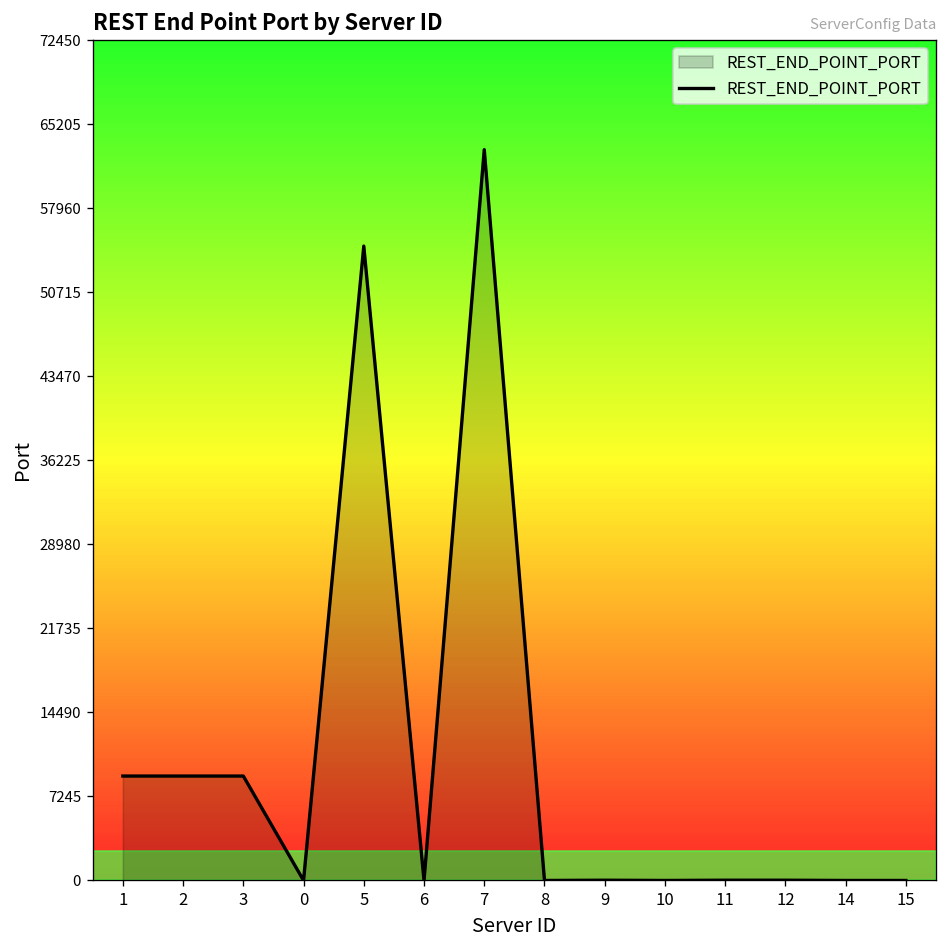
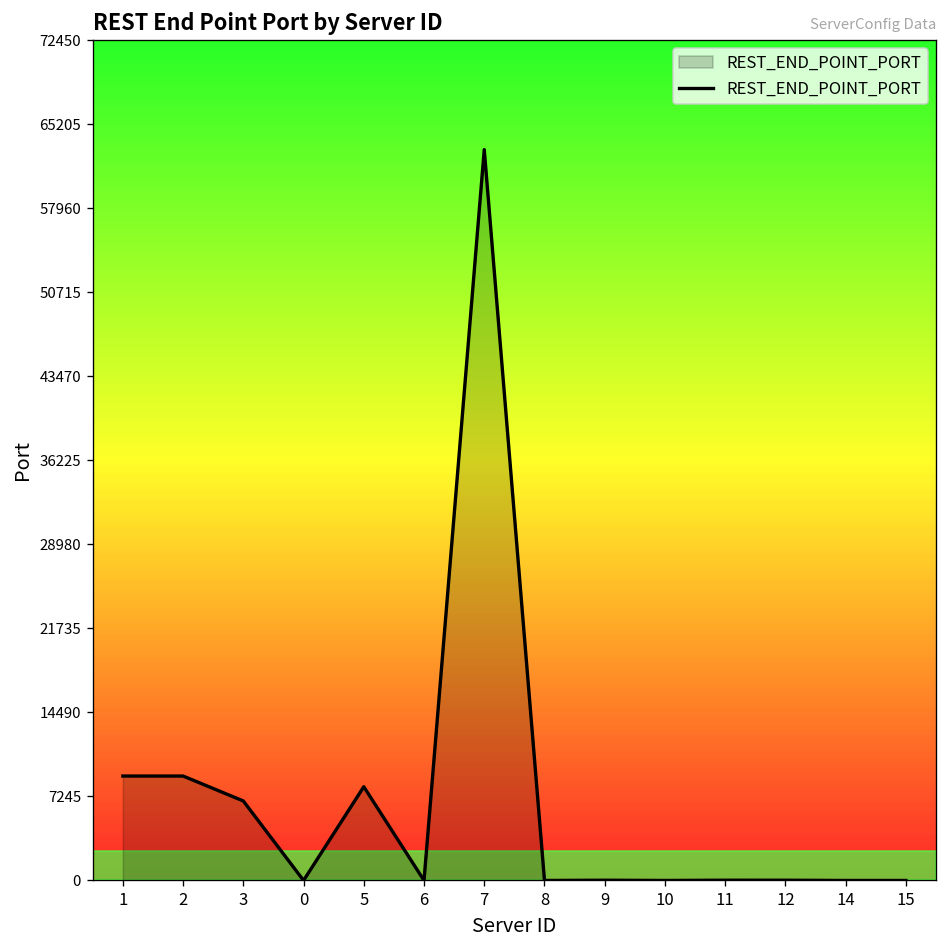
3: 9000 -> 7000
5: 55000 -> 8000
